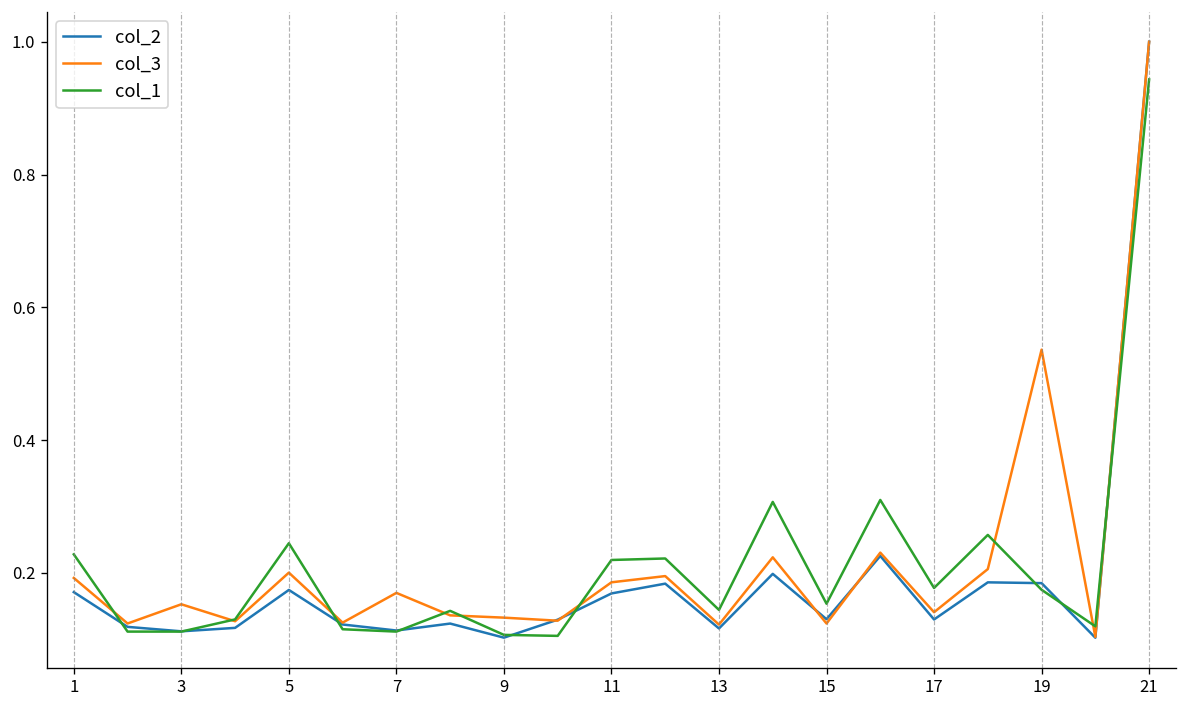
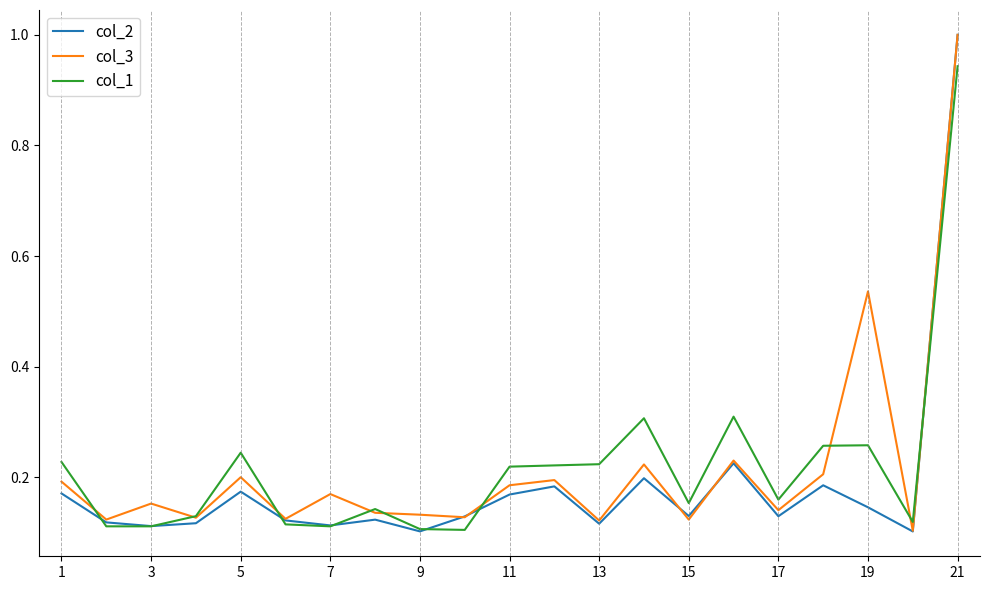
col_1, 13: 0.14 -> 0.22
col_1, 17: 0.18 -> 0.16
col_2, 19: 0.18 -> 0.15
col_1, 19: 0.17 -> 0.26
